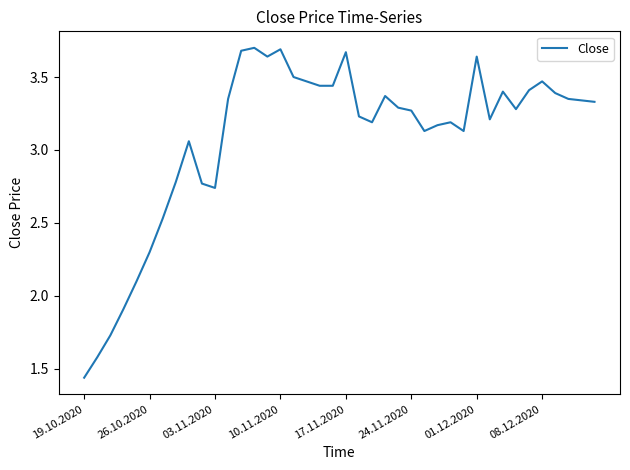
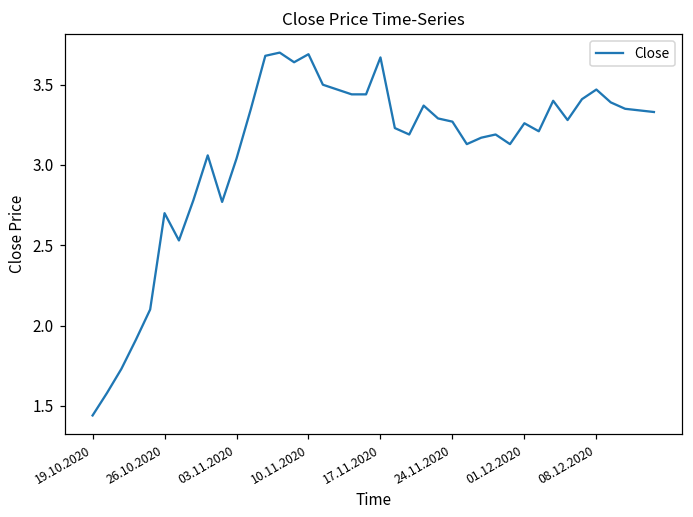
26.10.2020: 2.3 -> 2.7
03.11.2020: 2.74 -> 3.04
01.12.2020: 3.64 -> 3.26
